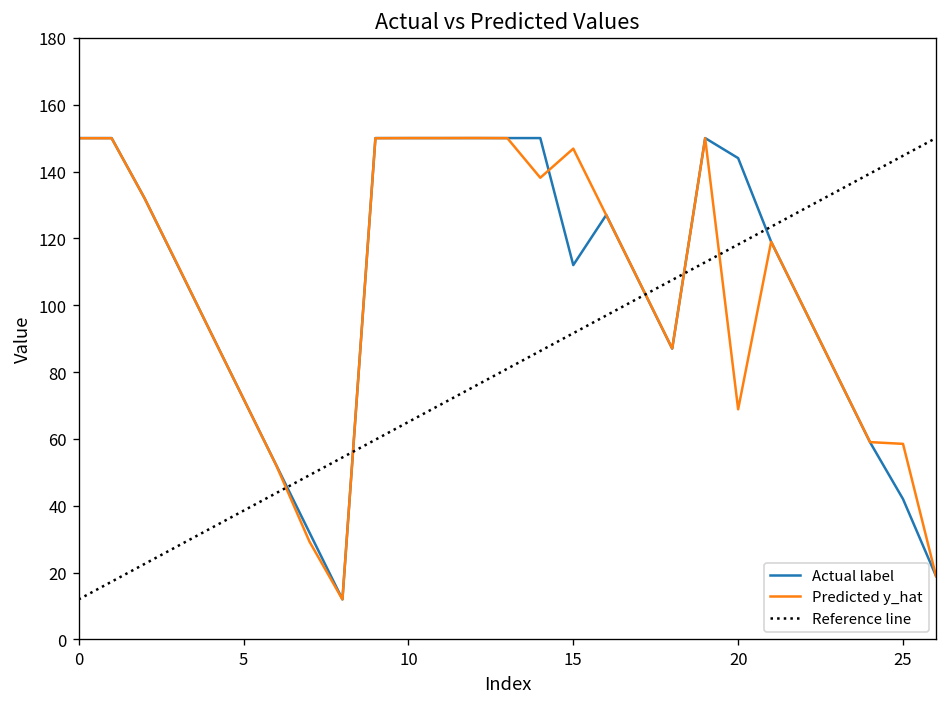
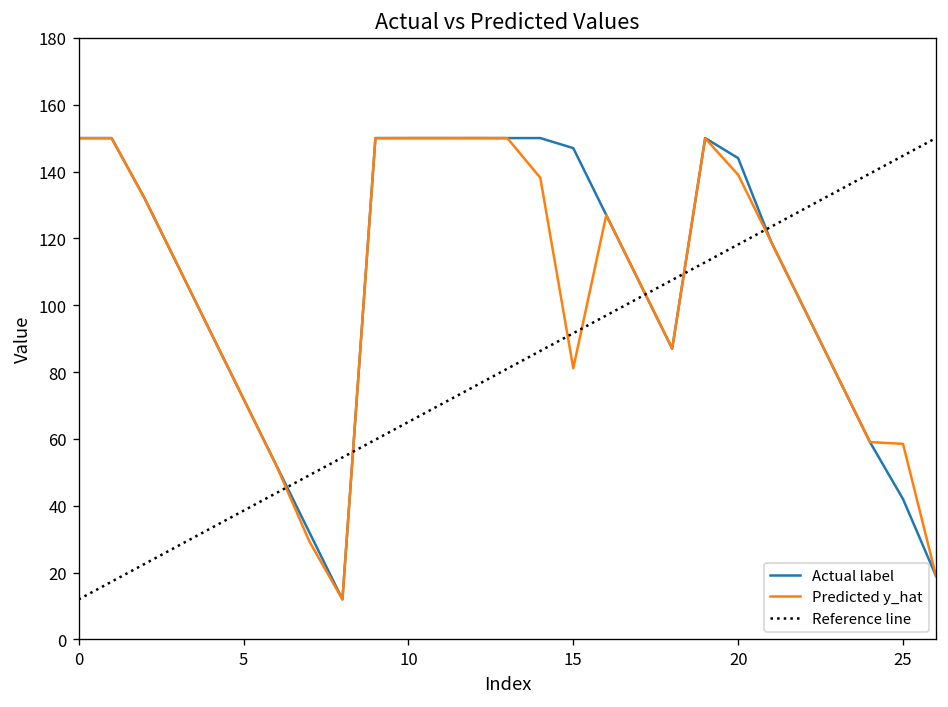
Actual label, 15: 112 -> 147
Predicted y_hat, 15: 147 -> 81
Predicted y_hat, 20: 69 -> 139
